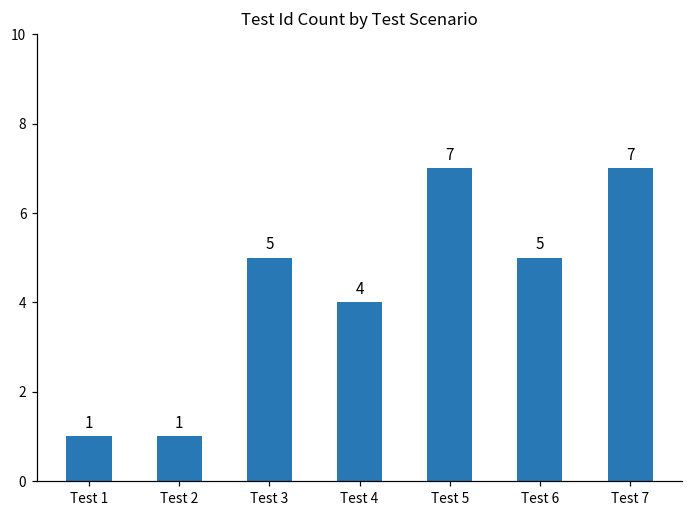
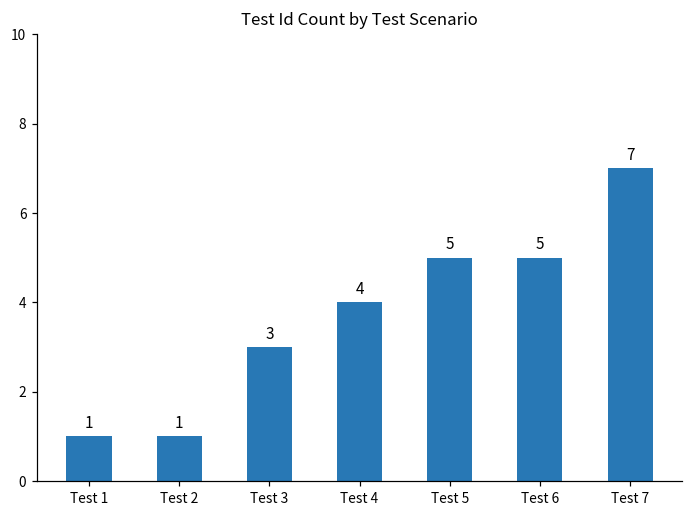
Test 3: 5 -> 3
Test 5: 7 -> 5
